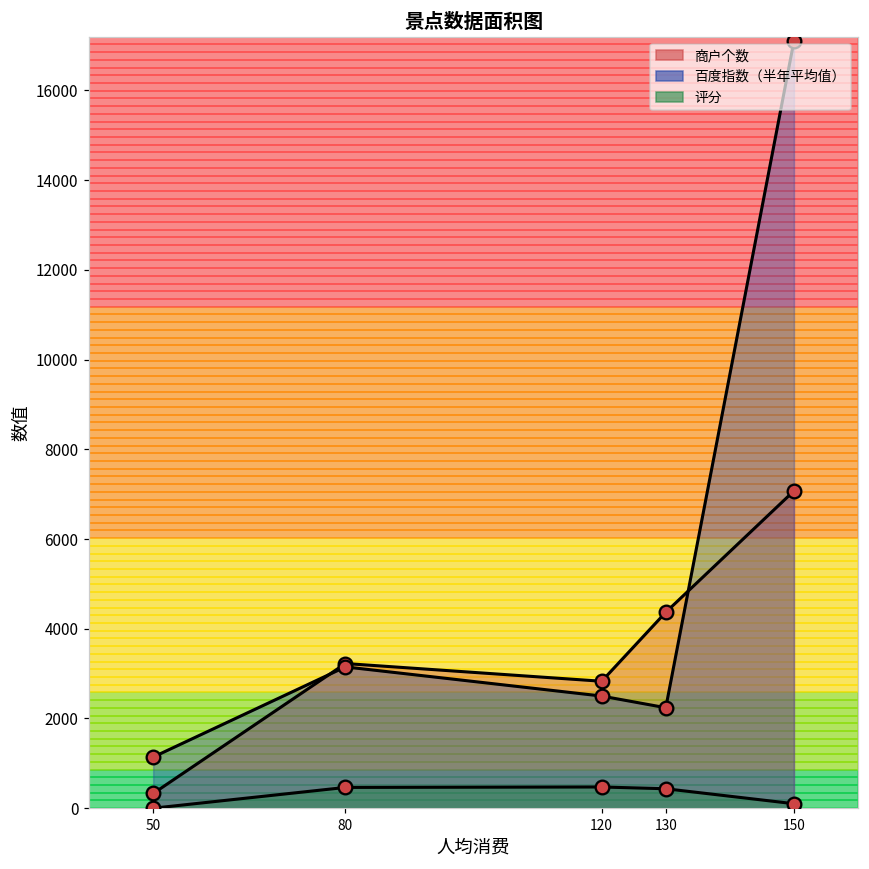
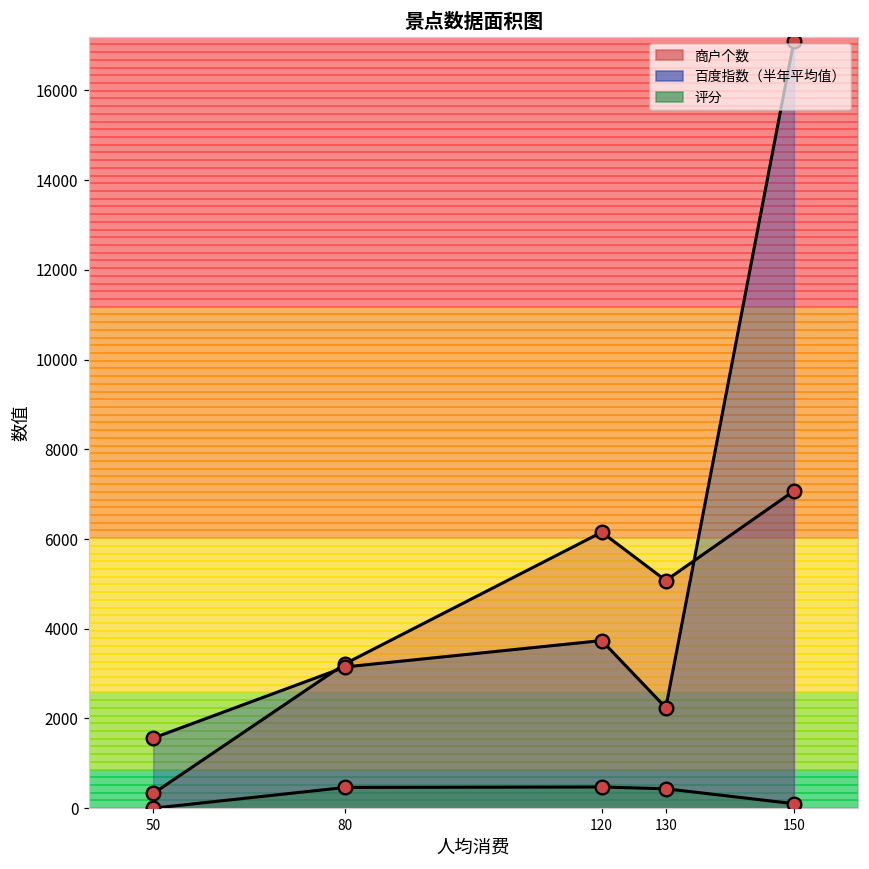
百度指数（半年平均值）, 50: 1100 -> 1600
商户个数, 120: 2800 -> 6200
百度指数（半年平均值）, 120: 2500 -> 3700
商户个数, 130: 4400 -> 5100
